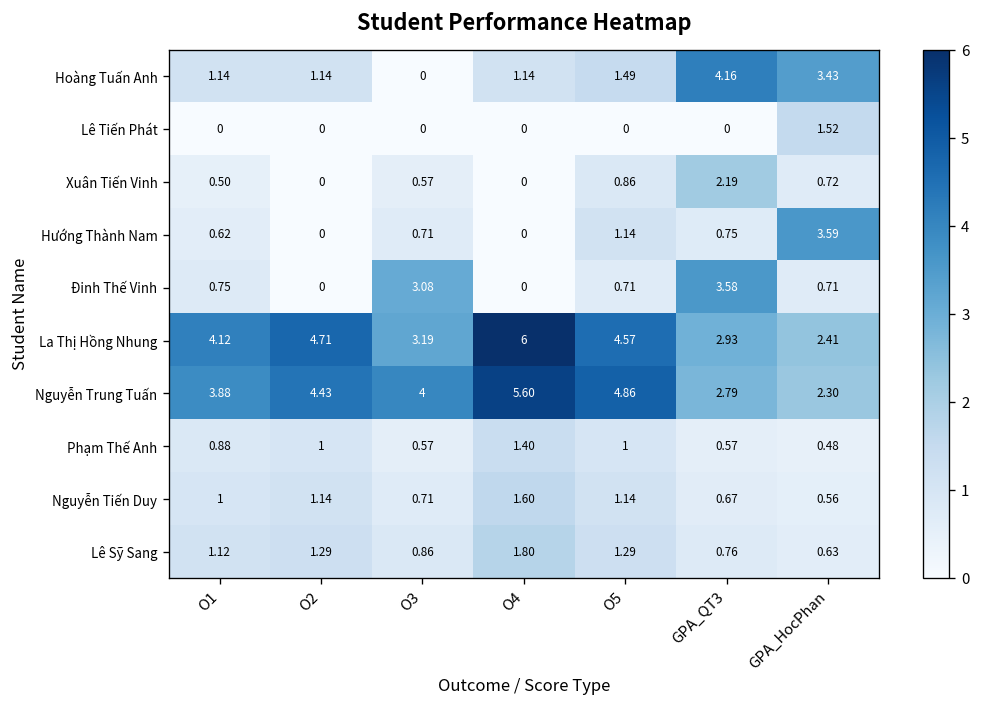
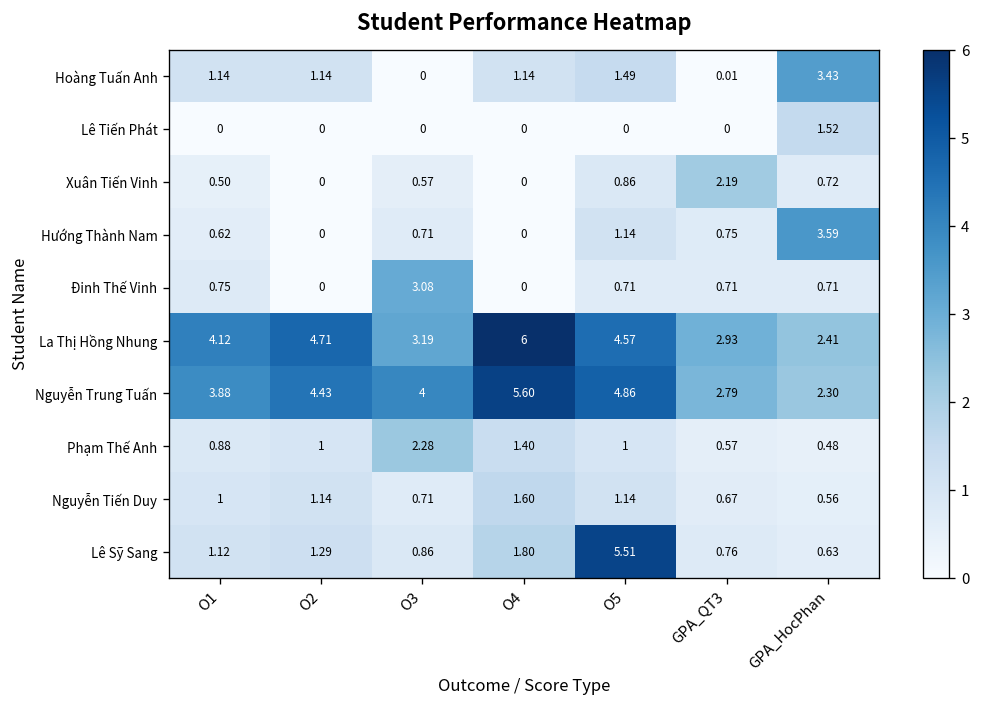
Hoàng Tuấn Anh, GPA_QT3: 4.16 -> 0.01
Đinh Thế Vinh, GPA_QT3: 3.58 -> 0.71
Phạm Thế Anh, O3: 0.57 -> 2.28
Lê Sỹ Sang, O5: 1.29 -> 5.51
